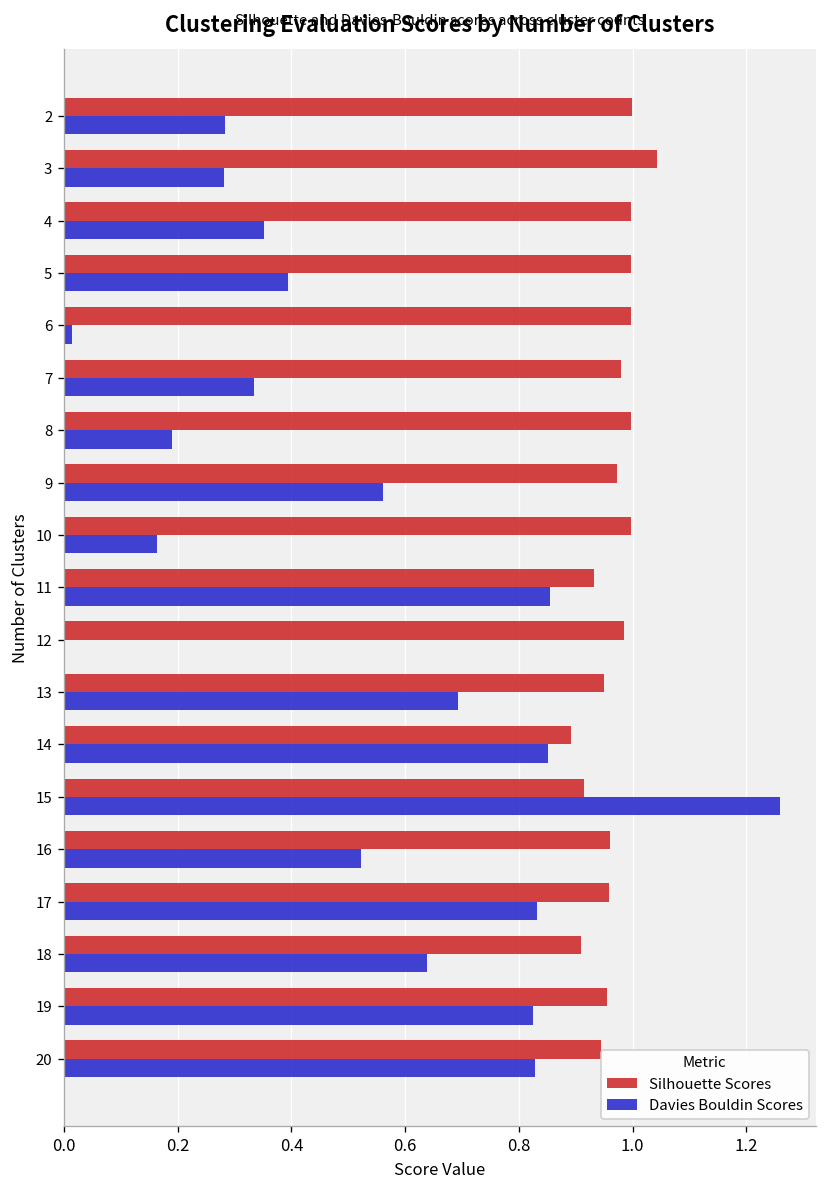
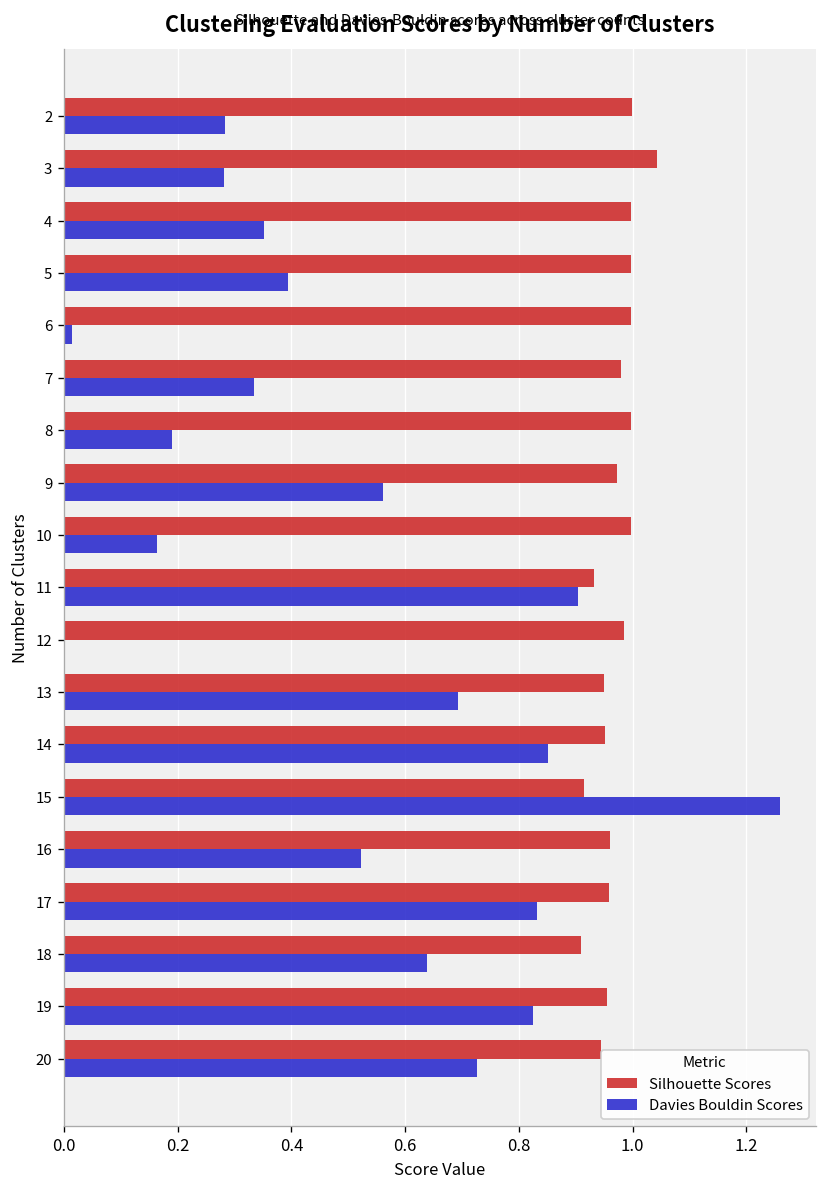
Davies Bouldin Scores, 11: 0.85 -> 0.90
Silhouette Scores, 14: 0.89 -> 0.95
Davies Bouldin Scores, 20: 0.83 -> 0.73
